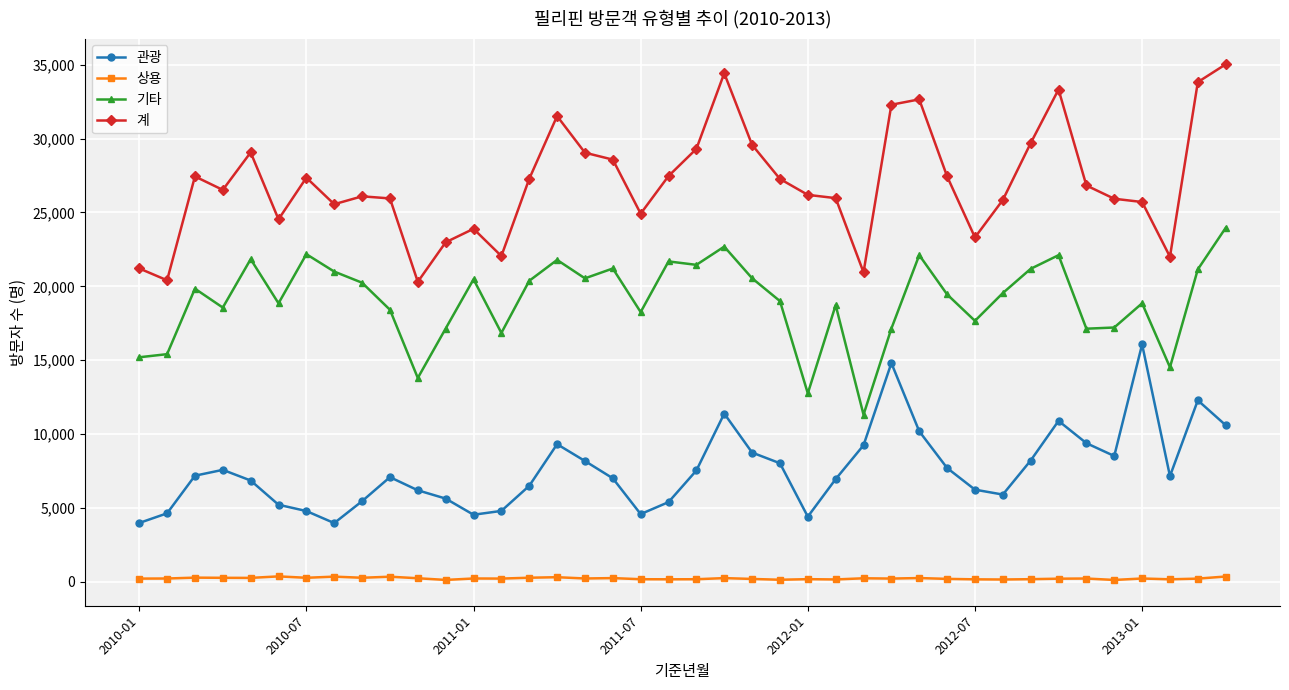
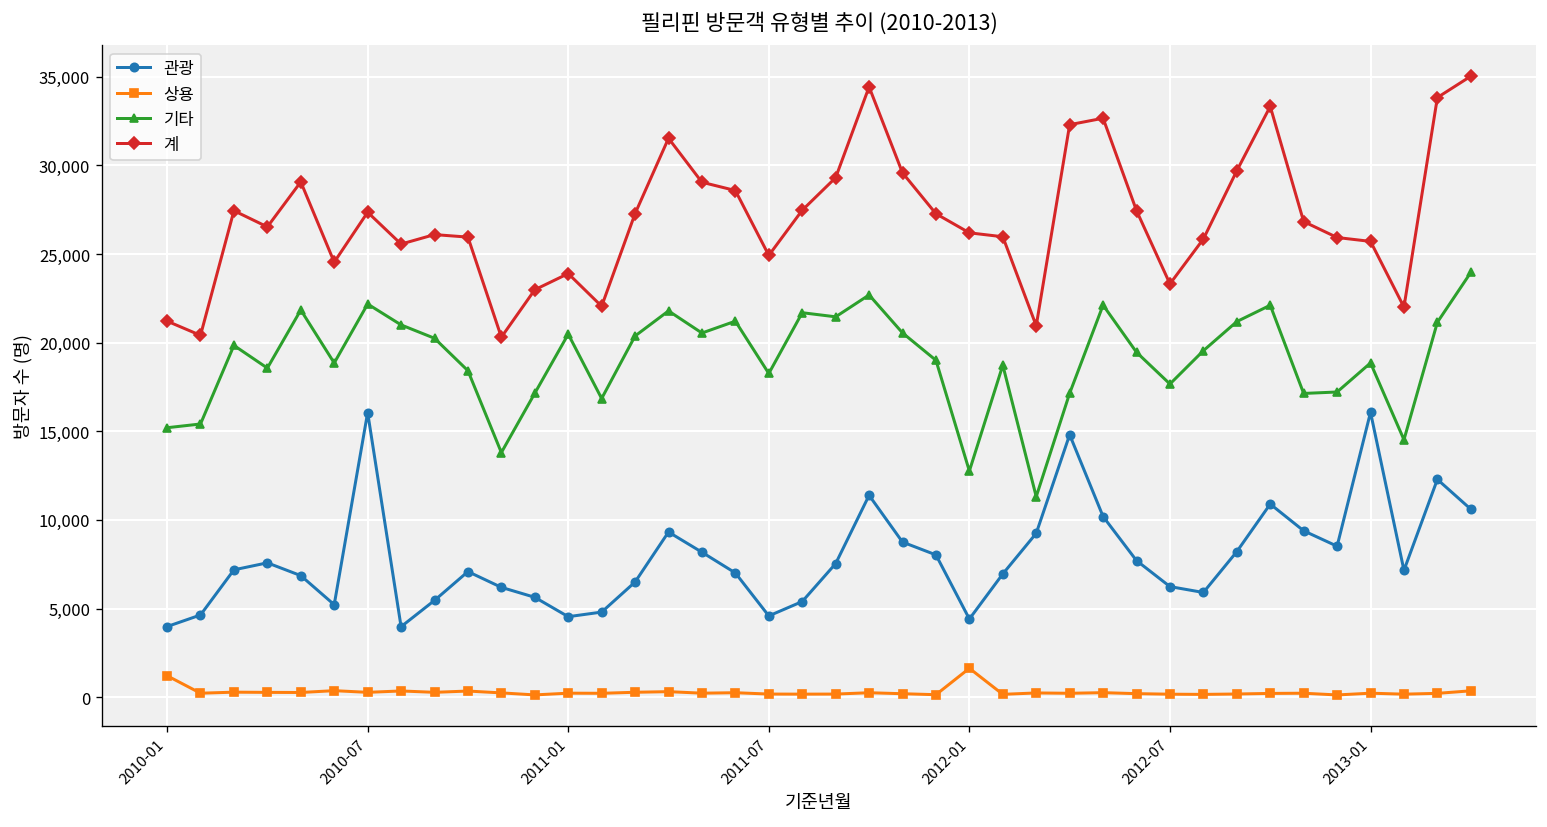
상용, 2010-01: 200 -> 1,200
관광, 2010-07: 4,800 -> 16,100
상용, 2012-01: 200 -> 1,600
